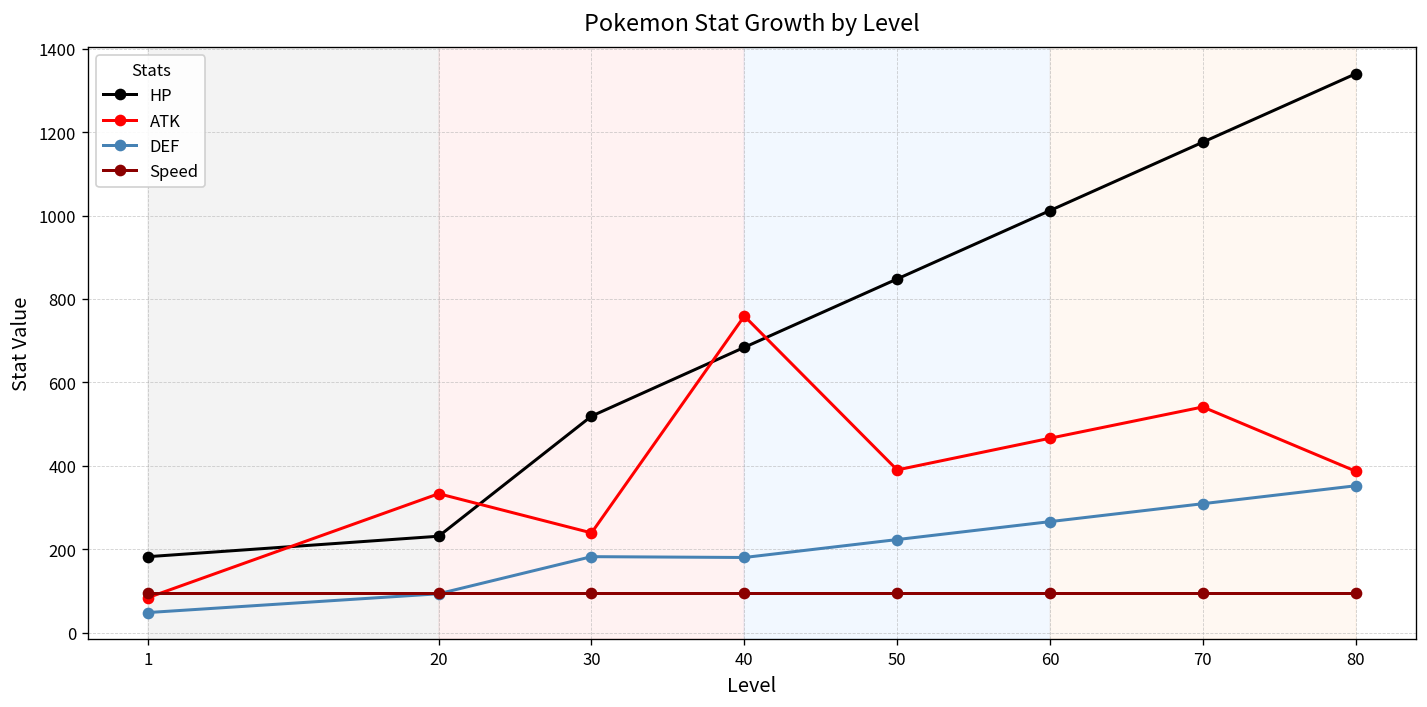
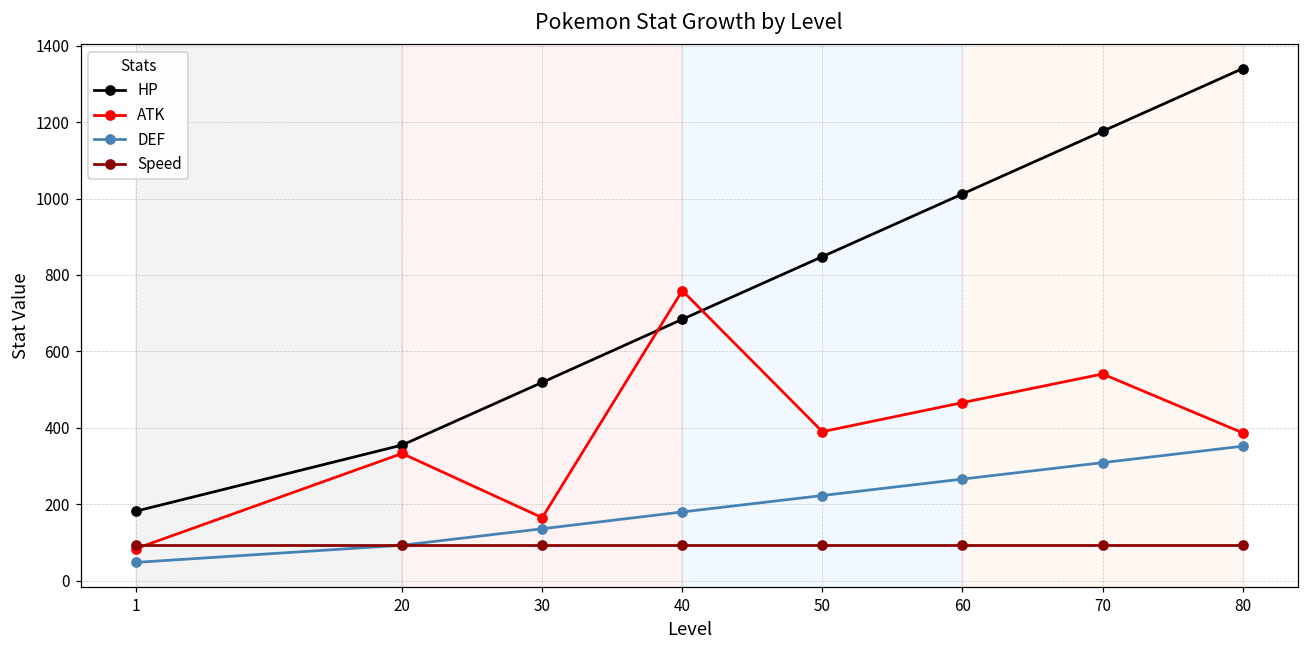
HP, 20: 230 -> 360
ATK, 30: 240 -> 170
DEF, 30: 180 -> 140
